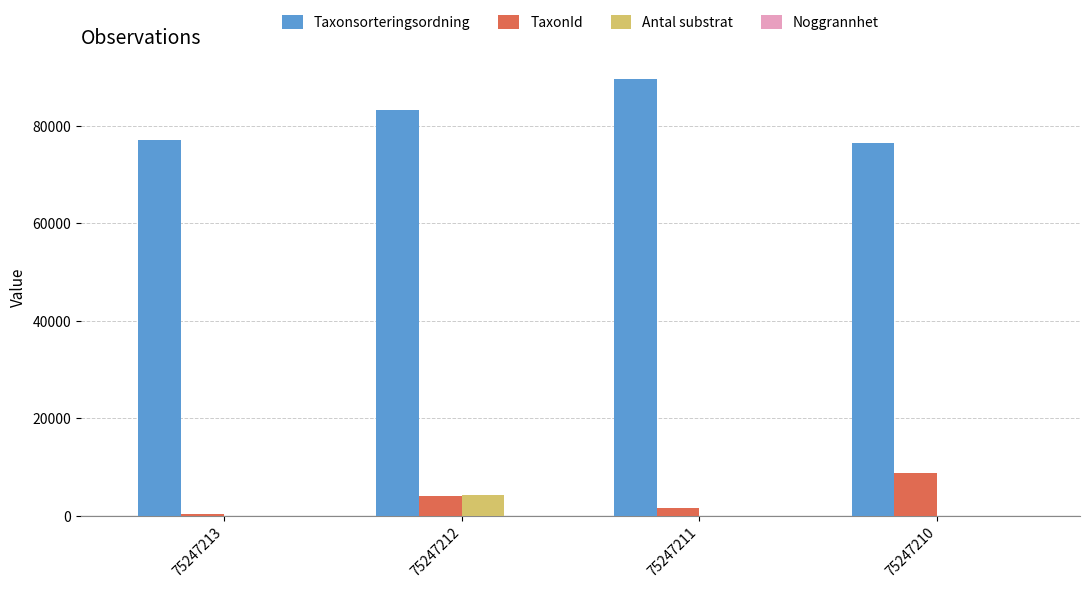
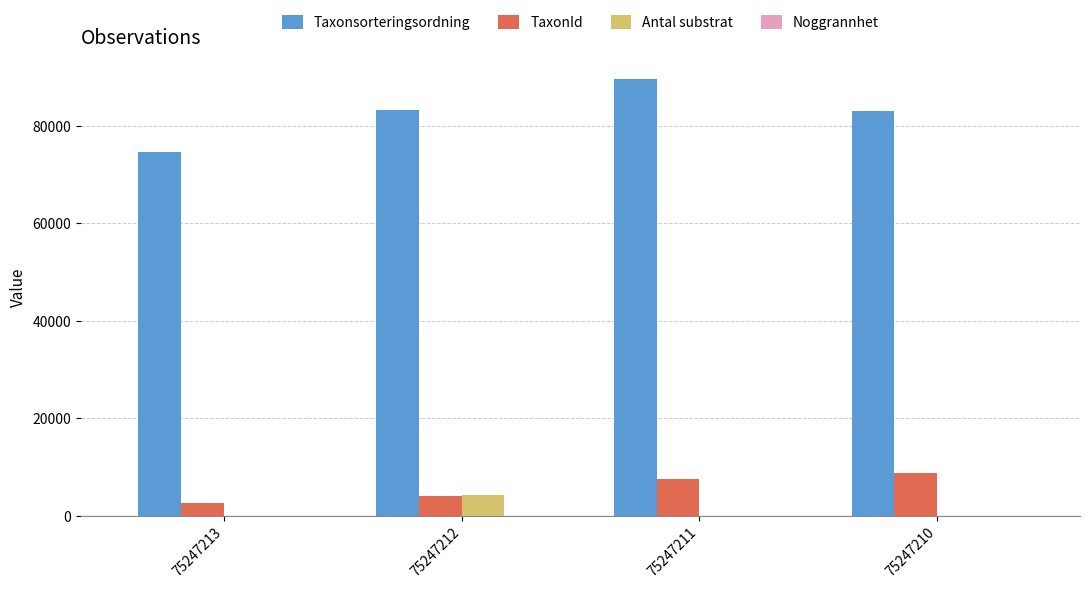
Taxonsorteringsordning, 75247213: 77000 -> 75000
TaxonId, 75247213: 0 -> 3000
TaxonId, 75247211: 2000 -> 8000
Taxonsorteringsordning, 75247210: 76000 -> 83000
